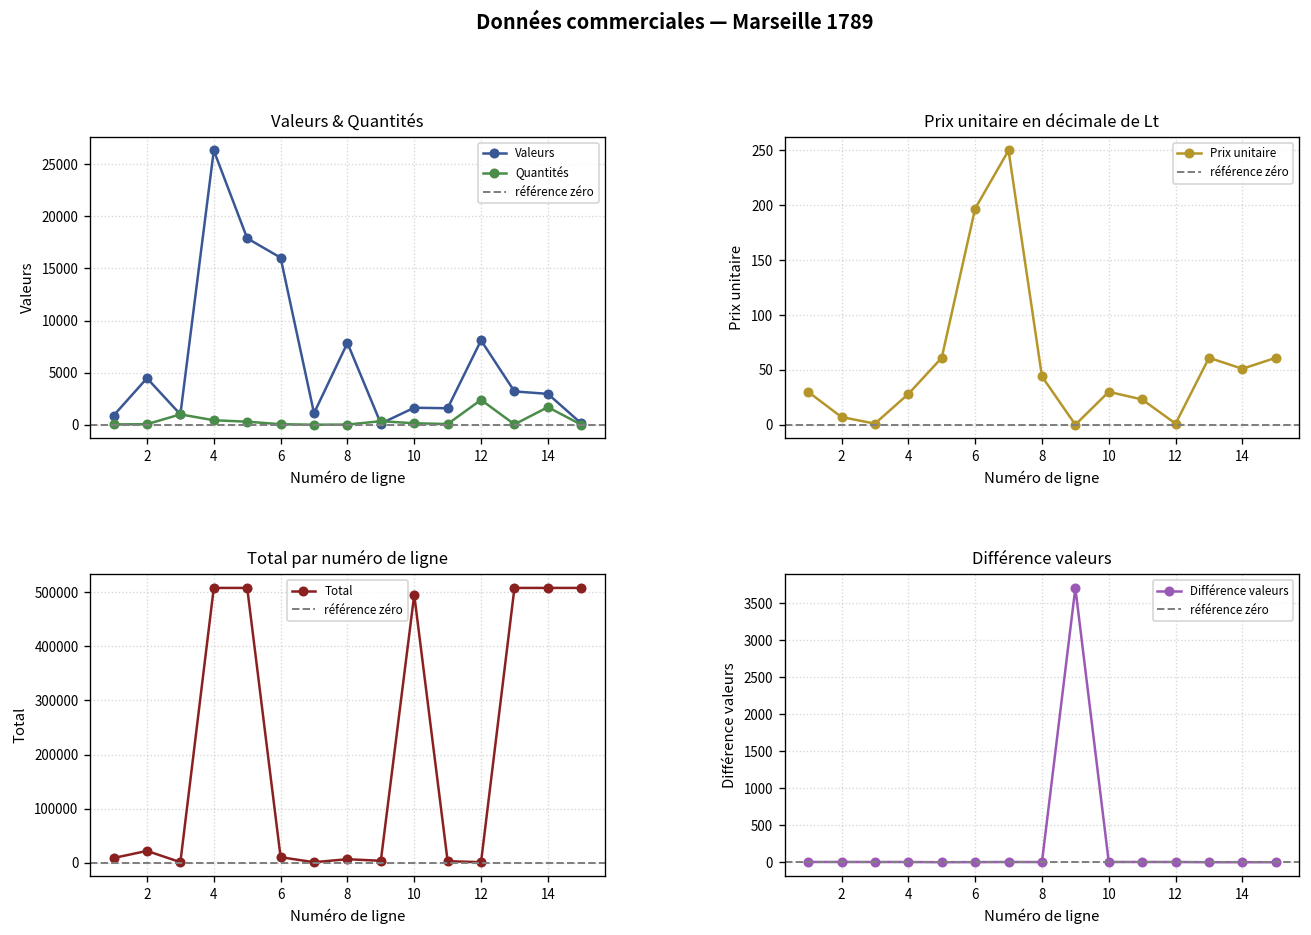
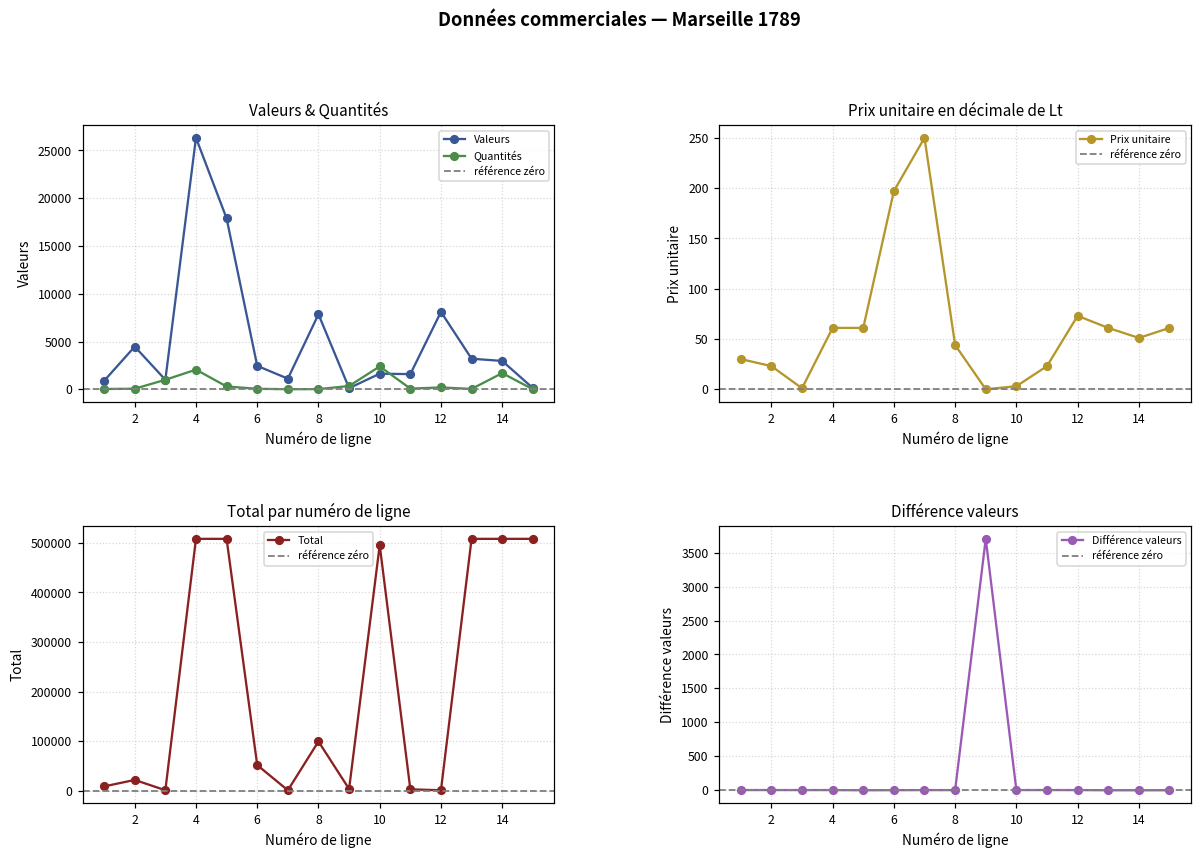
Valeurs & Quantités, Quantités, 4: 0 -> 2000
Valeurs & Quantités, Valeurs, 6: 16000 -> 2000
Valeurs & Quantités, Quantités, 10: 0 -> 2000
Valeurs & Quantités, Quantités, 12: 2000 -> 0
Prix unitaire en décimale de Lt, 2: 10 -> 20
Prix unitaire en décimale de Lt, 4: 30 -> 60
Prix unitaire en décimale de Lt, 10: 30 -> 0
Prix unitaire en décimale de Lt, 12: 0 -> 70
Total par numéro de ligne, 6: 10000 -> 50000
Total par numéro de ligne, 8: 10000 -> 100000
